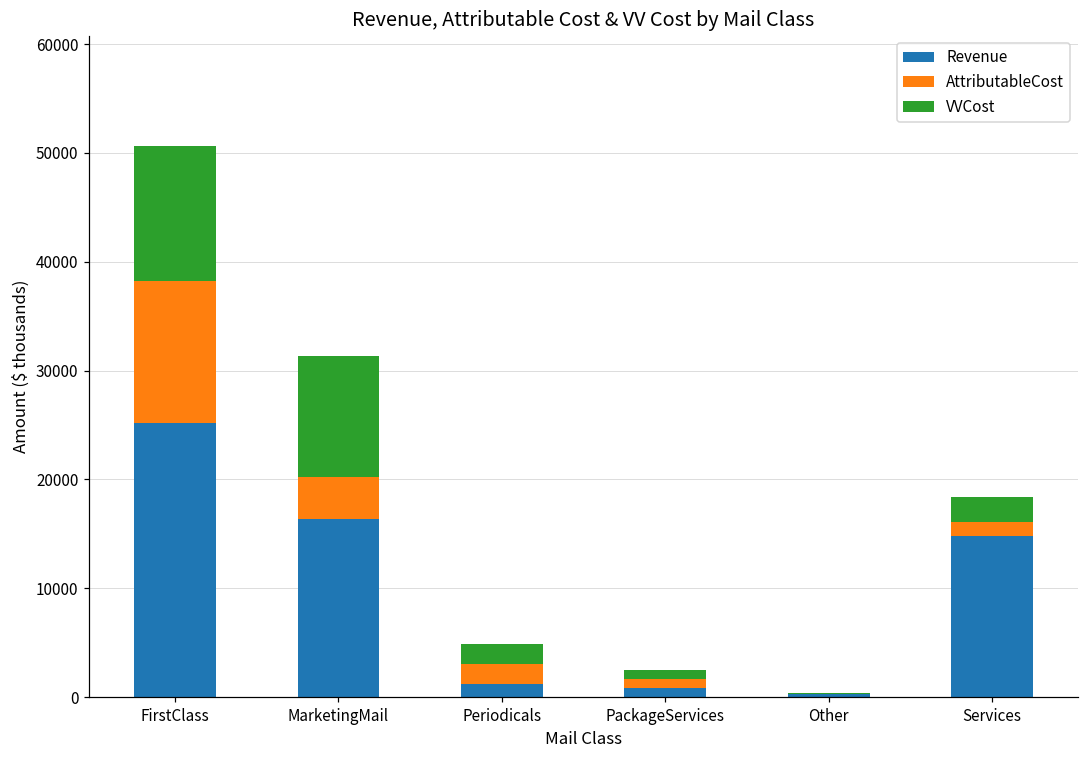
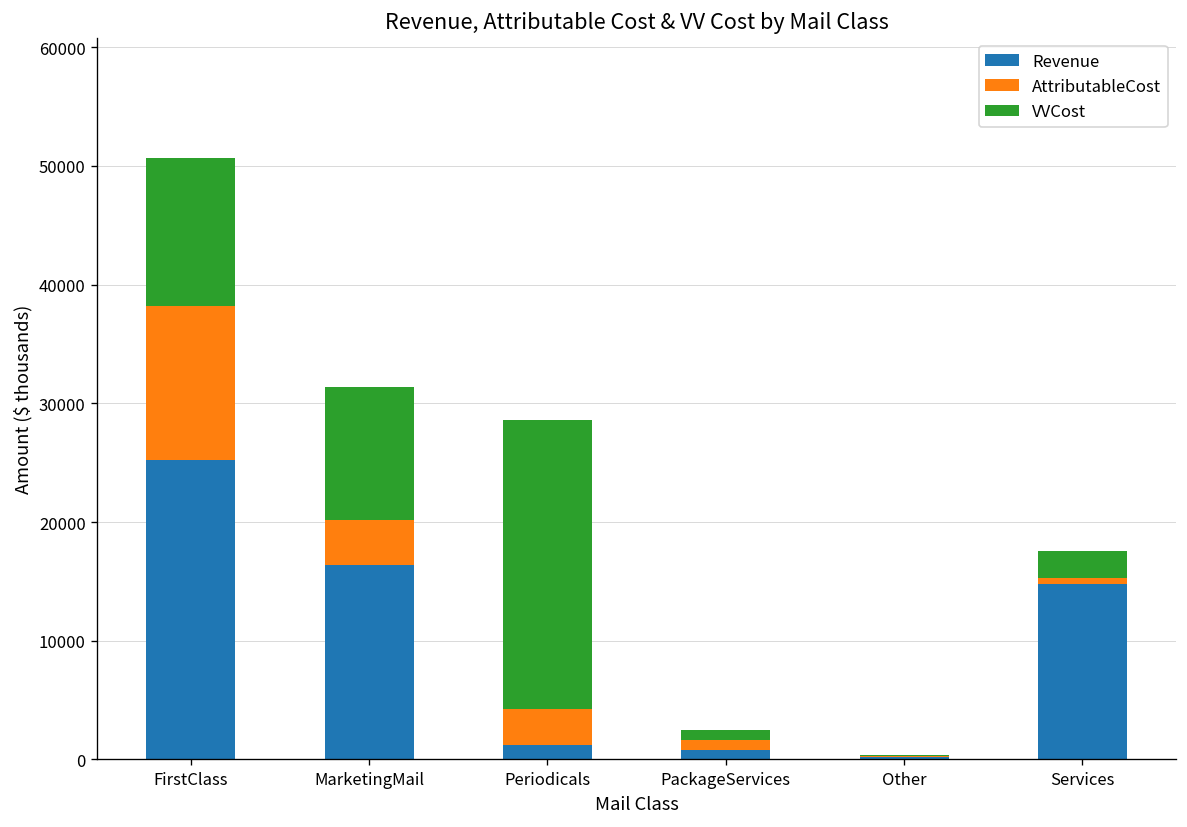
AttributableCost, Periodicals: 2000 -> 3000
VVCost, Periodicals: 2000 -> 24000
AttributableCost, Services: 1000 -> 0
